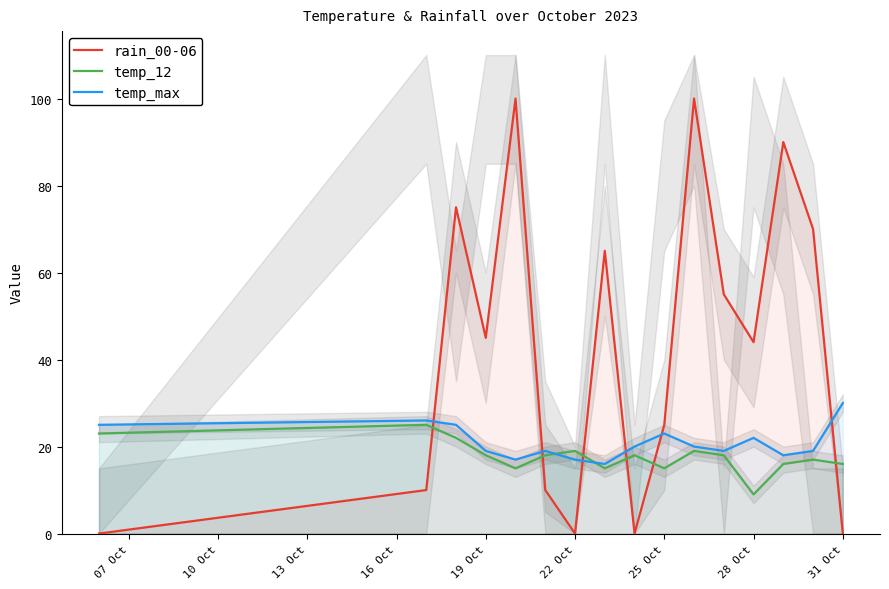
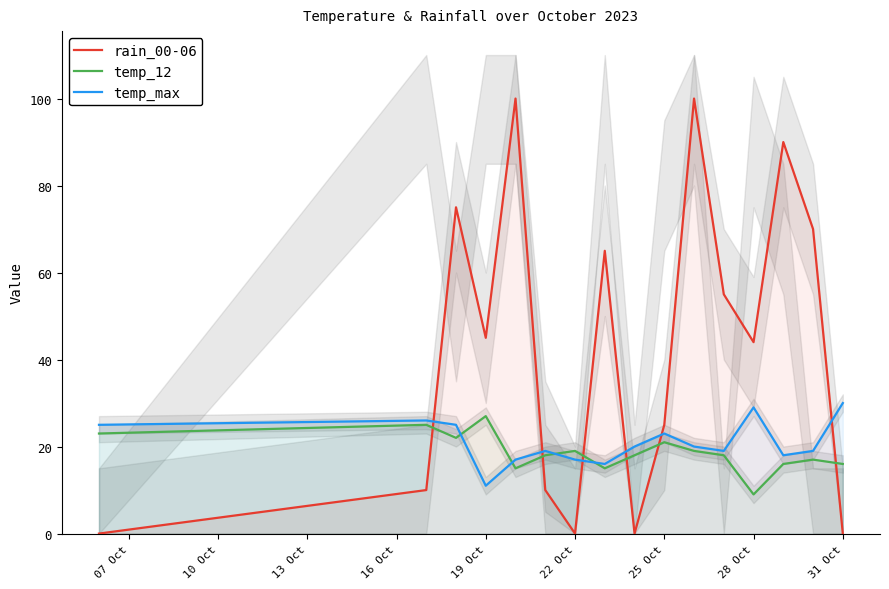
temp_12, 19 Oct: 18 -> 27
temp_max, 19 Oct: 19 -> 11
temp_12, 25 Oct: 15 -> 21
temp_max, 28 Oct: 22 -> 29
